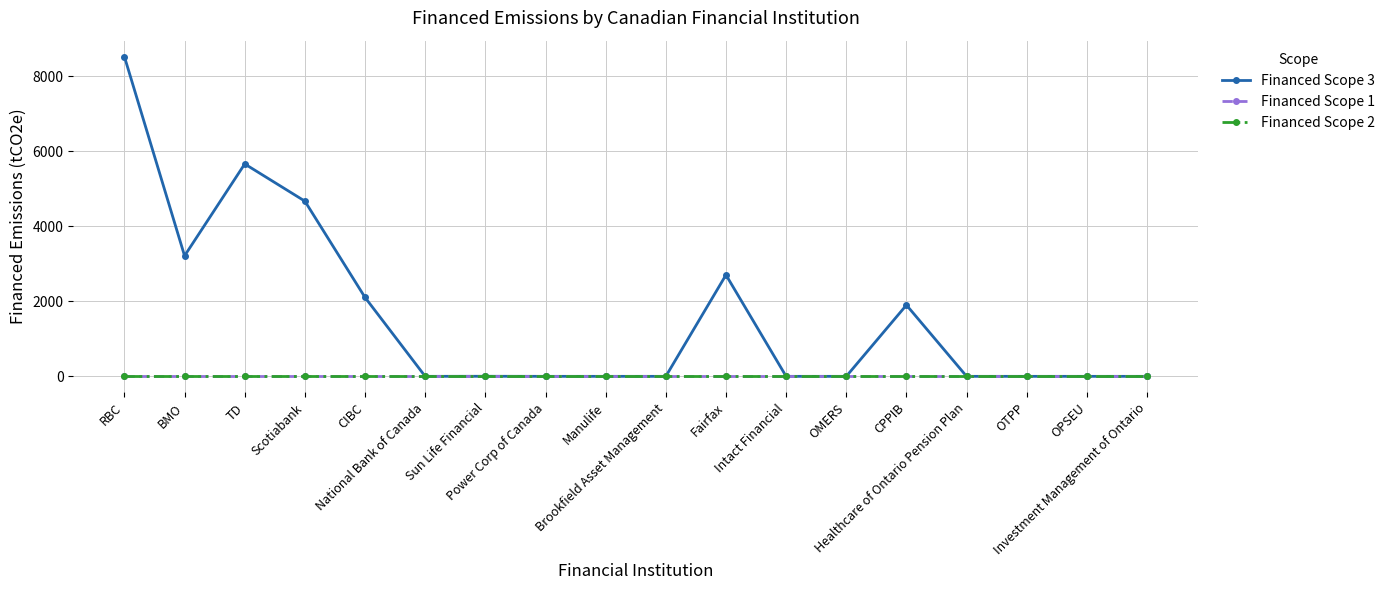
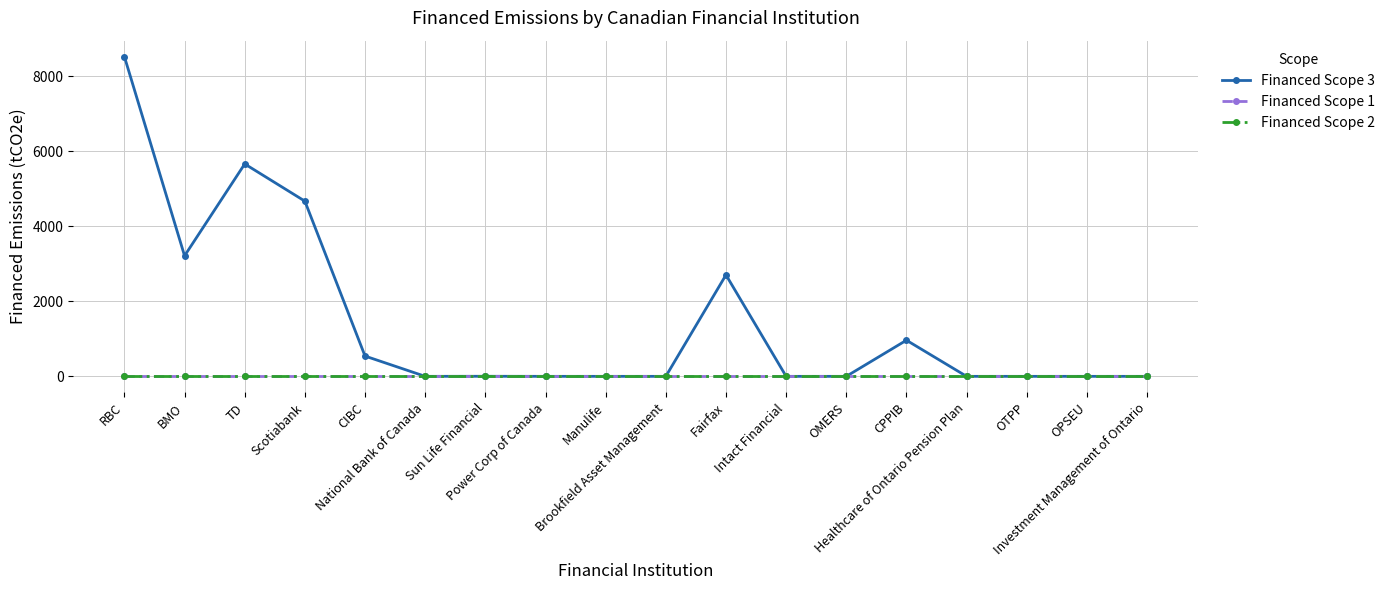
Financed Scope 3, CIBC: 2100 -> 500
Financed Scope 3, CPPIB: 1900 -> 1000
